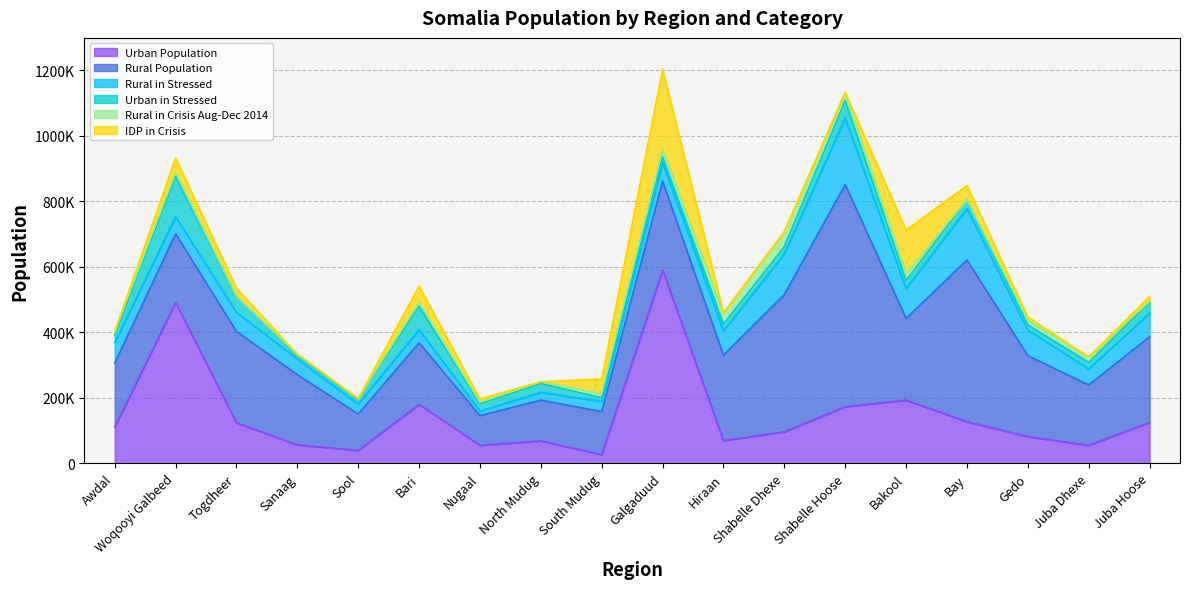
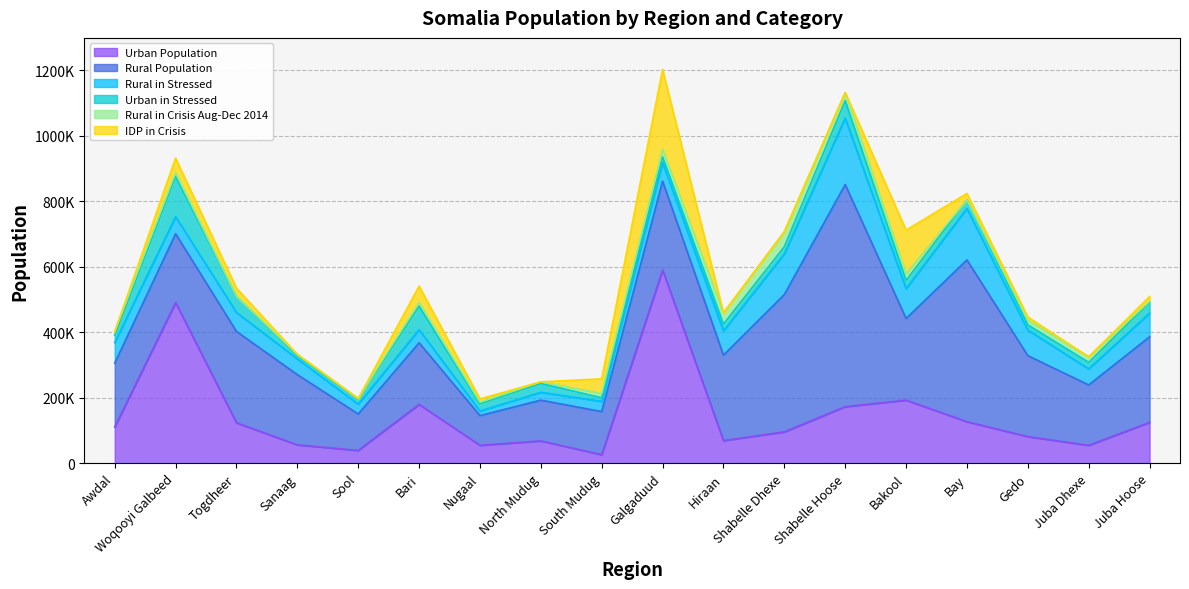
IDP in Crisis, Bay: 40000 -> 20000
